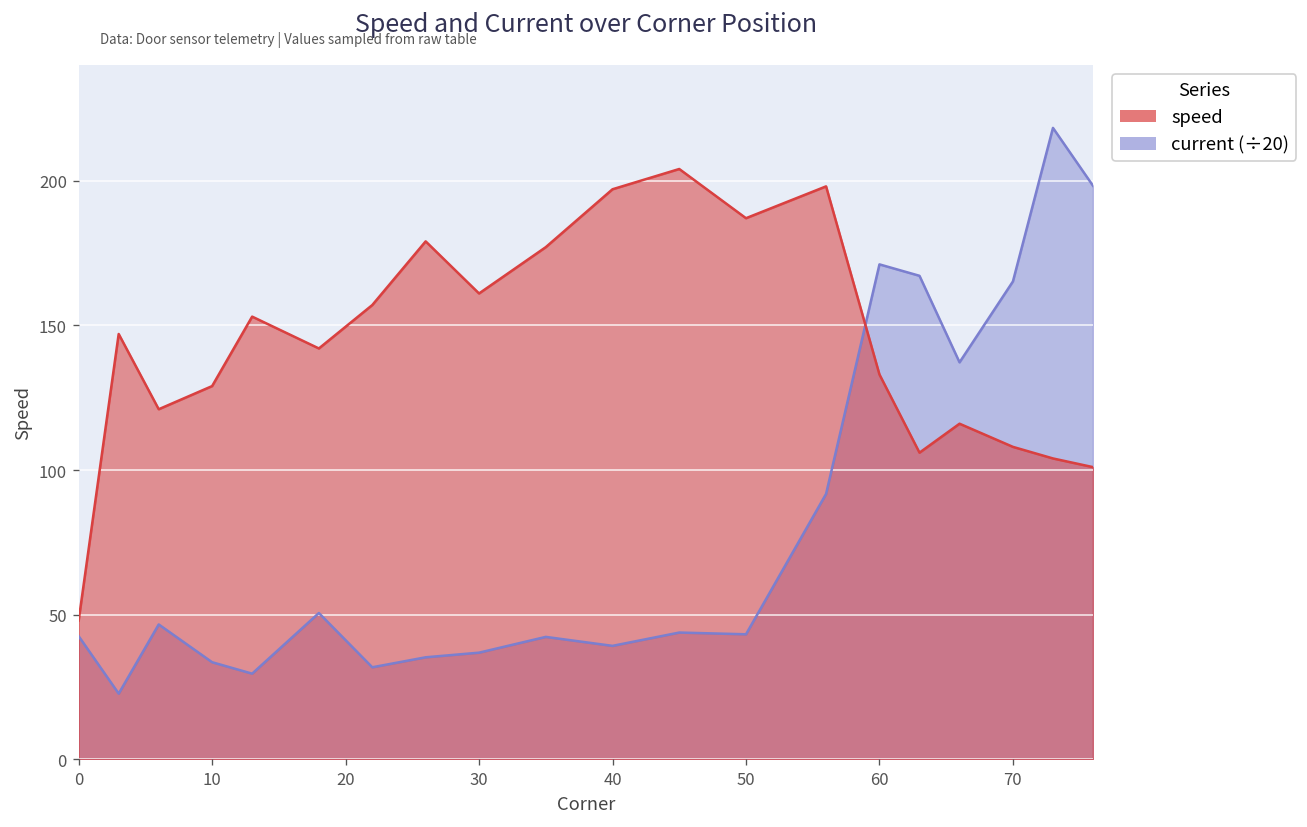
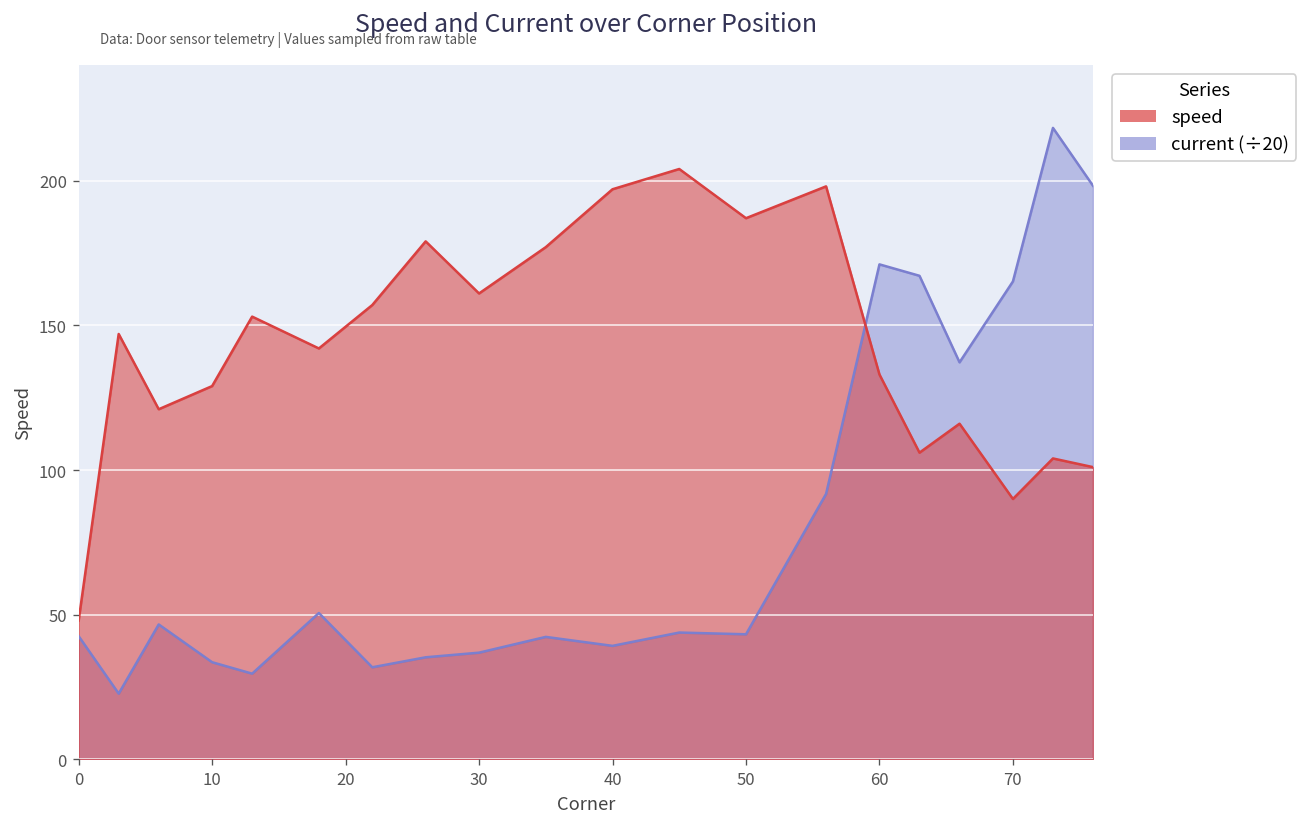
speed, 70: 108 -> 90
